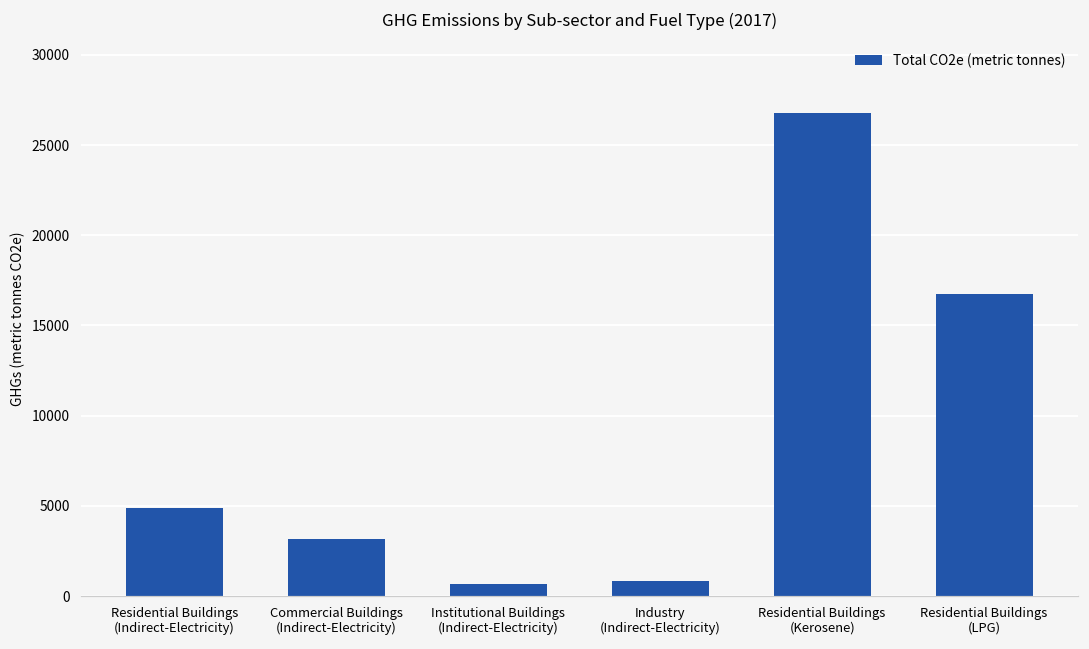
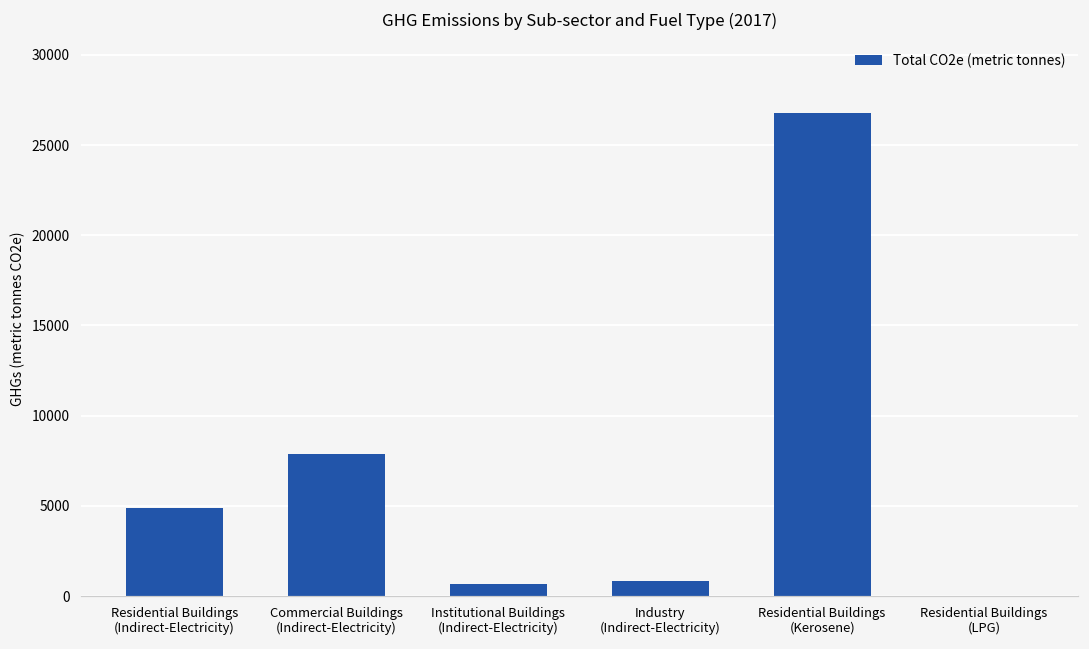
Commercial Buildings (Indirect-Electricity): 3200 -> 7900
Residential Buildings (LPG): 16700 -> 0
